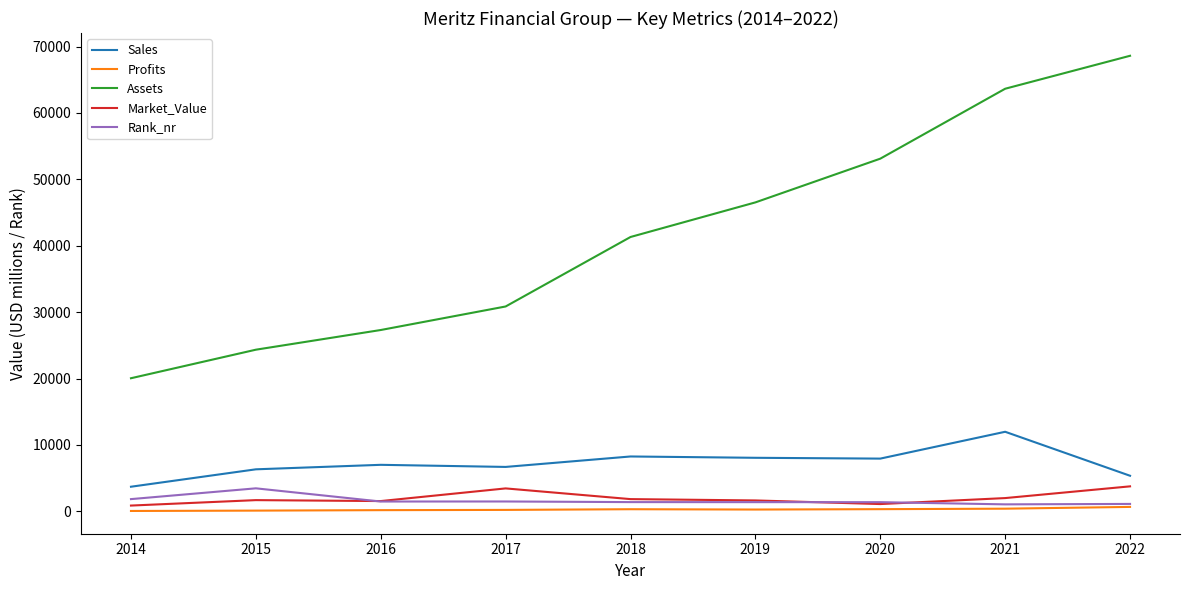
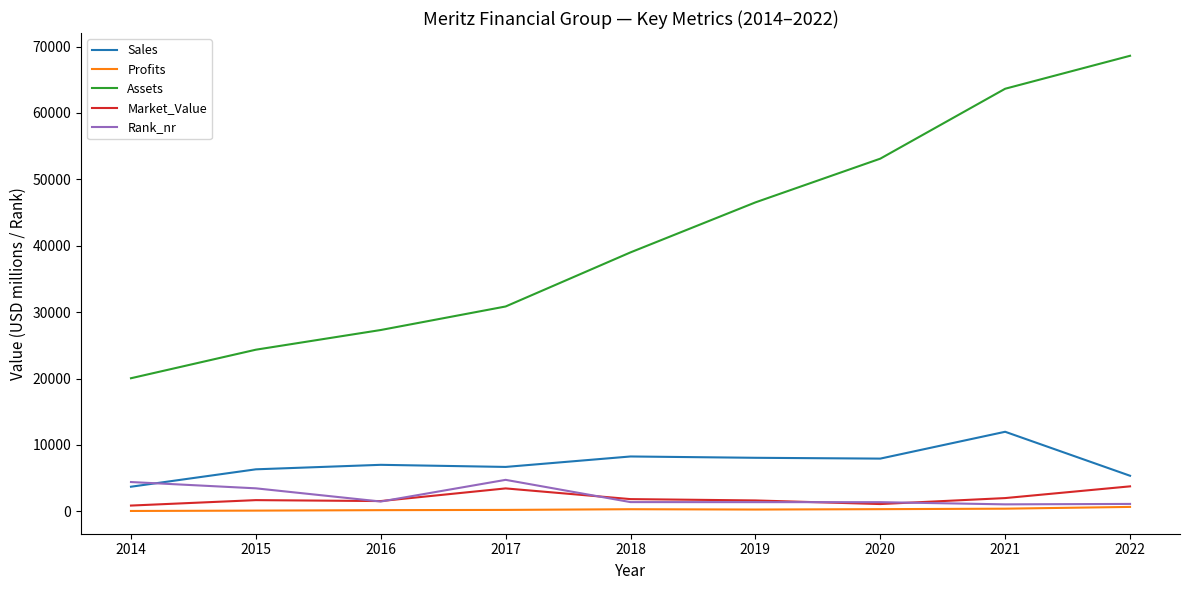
Rank_nr, 2014: 2000 -> 4000
Rank_nr, 2017: 1000 -> 5000
Assets, 2018: 41000 -> 39000
